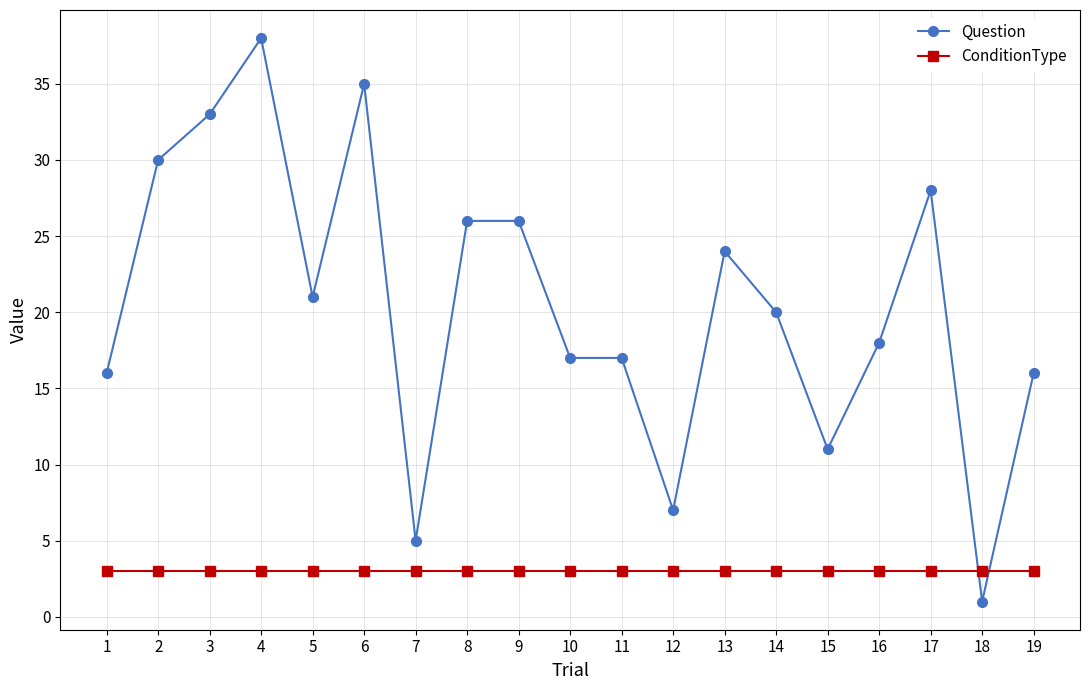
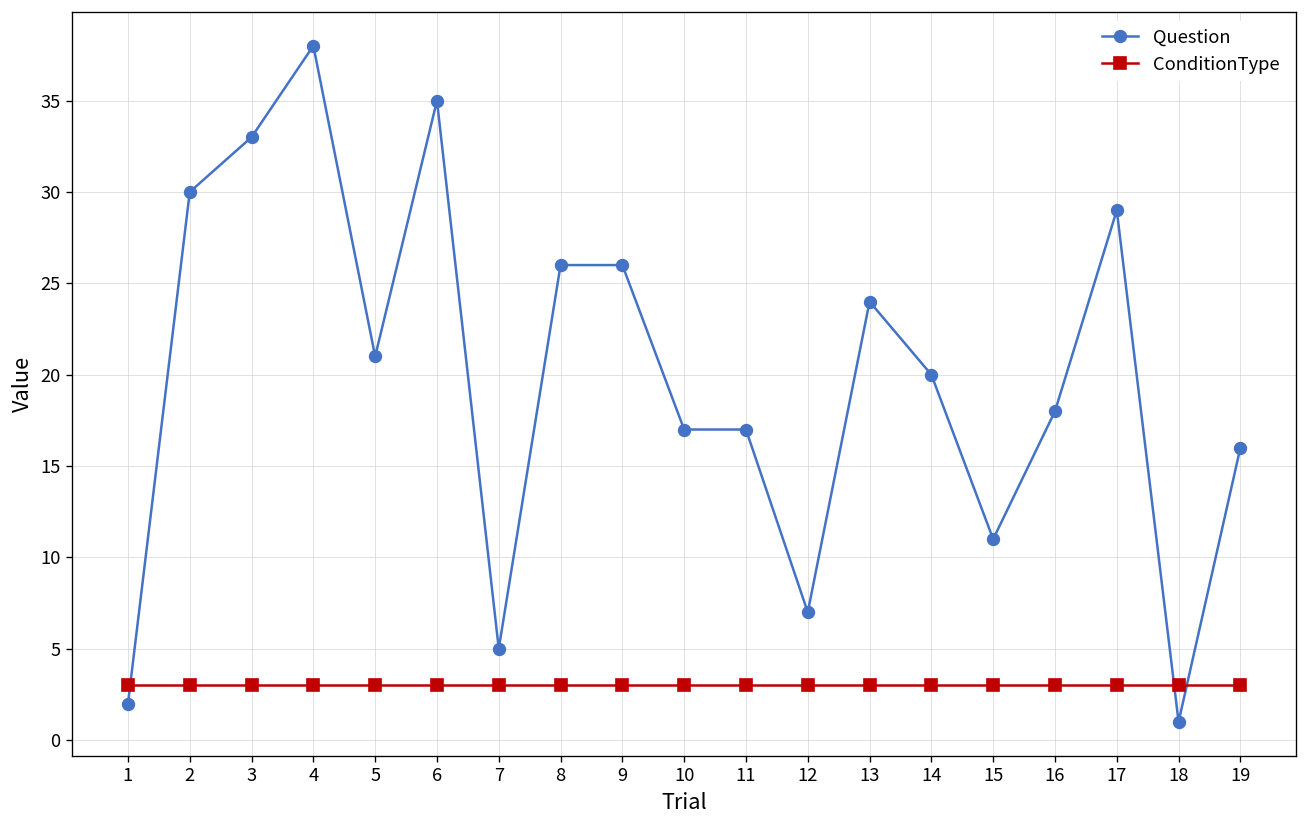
Question, 1: 16 -> 2
Question, 17: 28 -> 29
